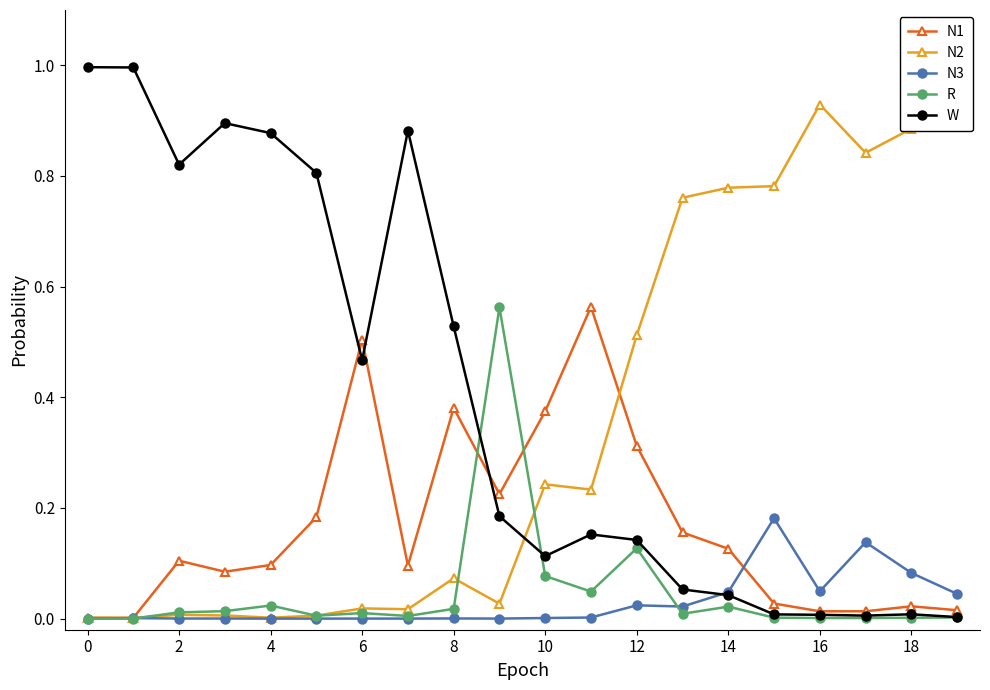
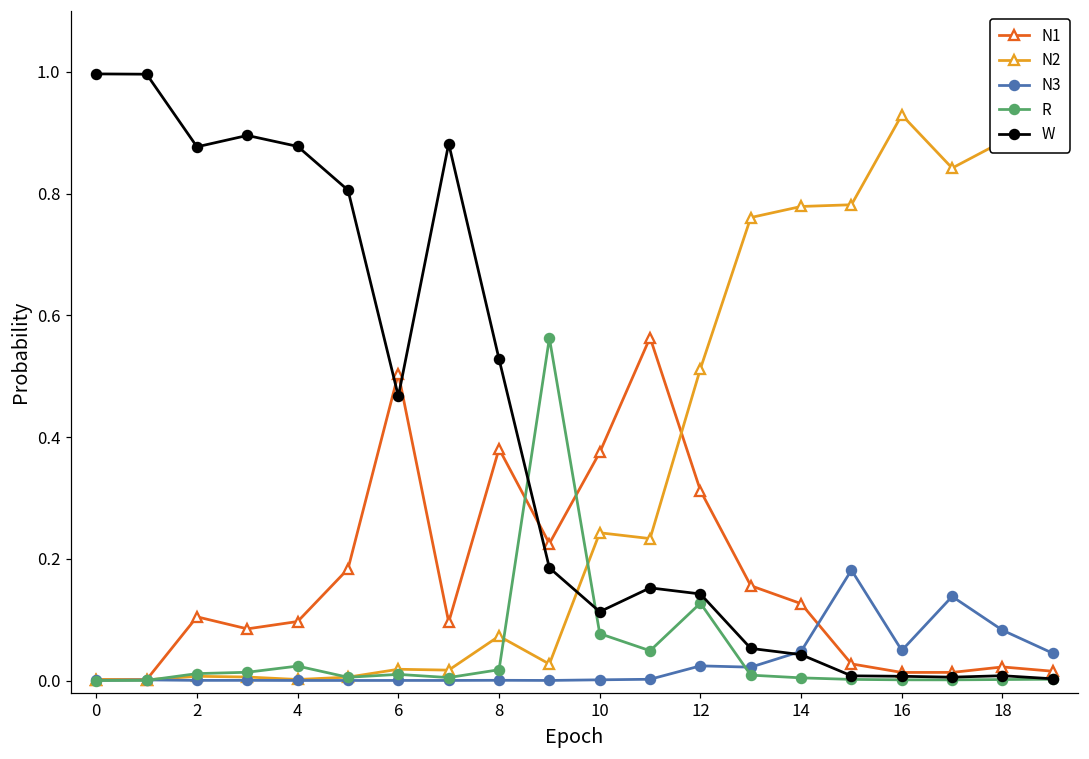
W, 2: 0.82 -> 0.88
R, 14: 0.02 -> 0.00
